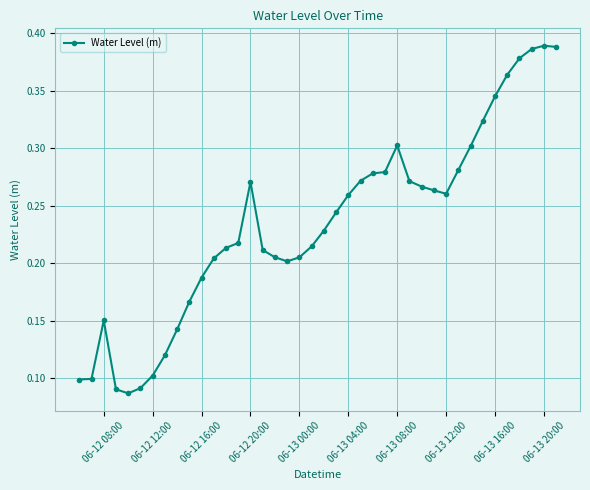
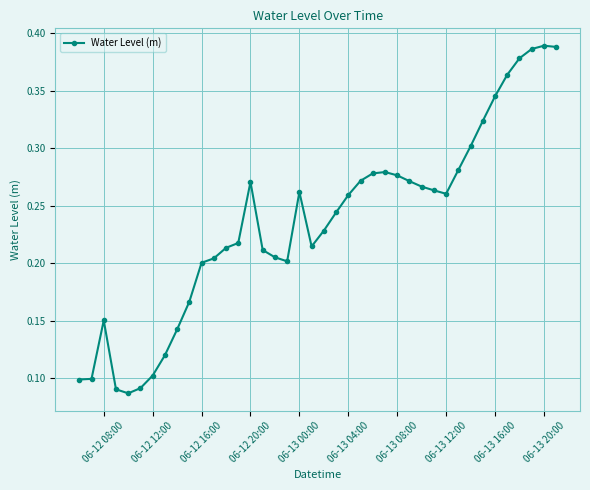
06-12 16:00: 0.188 -> 0.200
06-13 00:00: 0.205 -> 0.262
06-13 08:00: 0.302 -> 0.276
